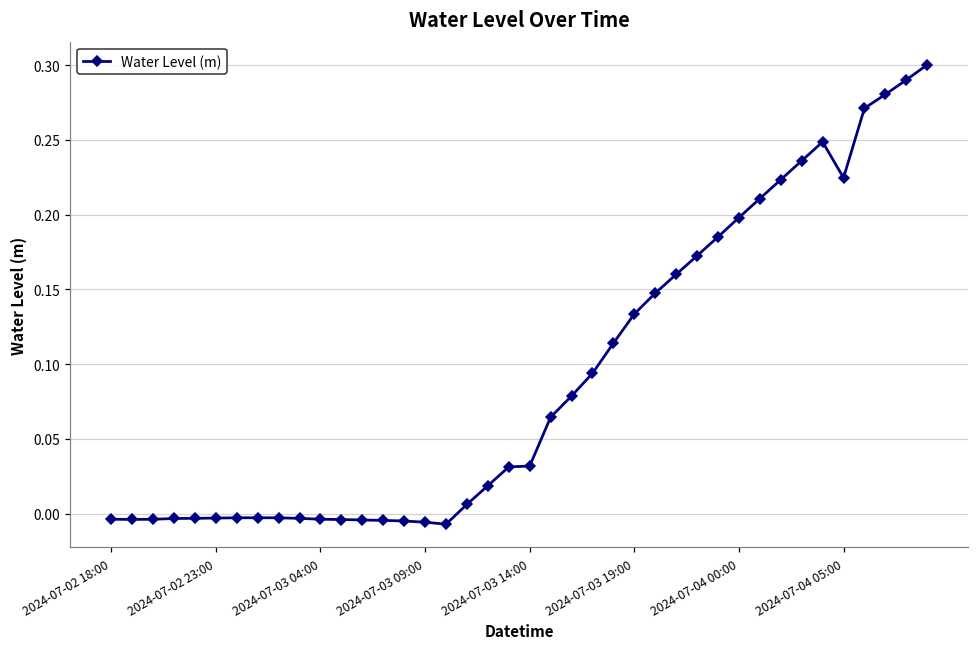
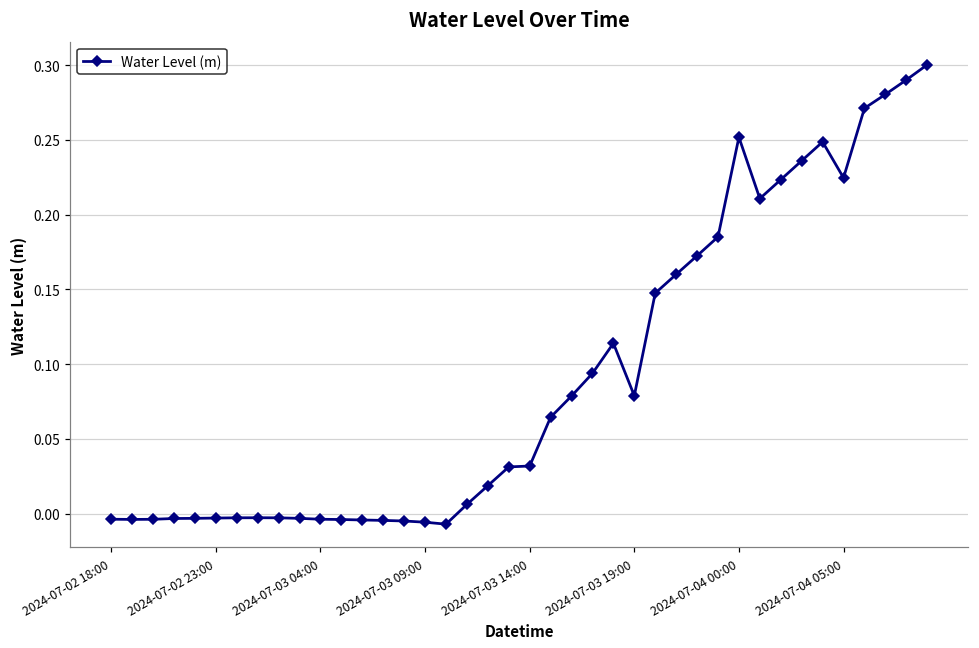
2024-07-03 19:00: 0.133 -> 0.079
2024-07-04 00:00: 0.198 -> 0.252
